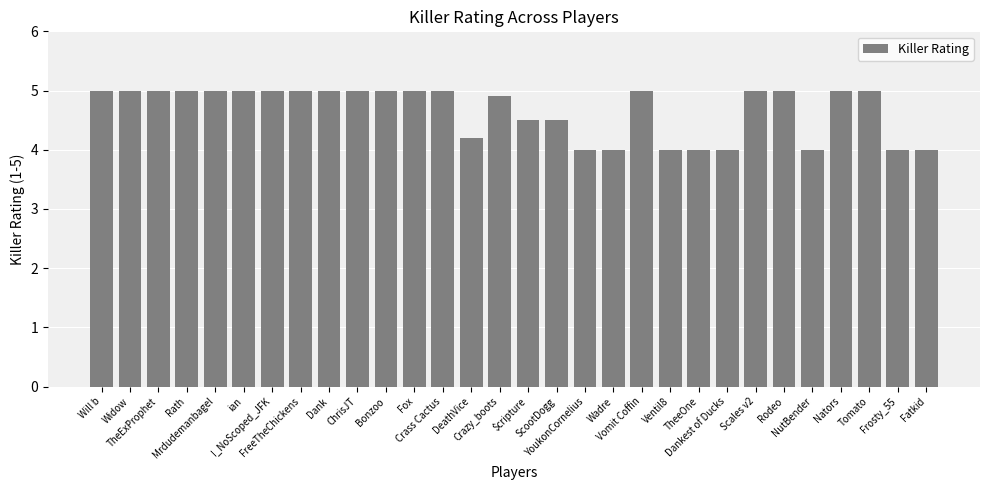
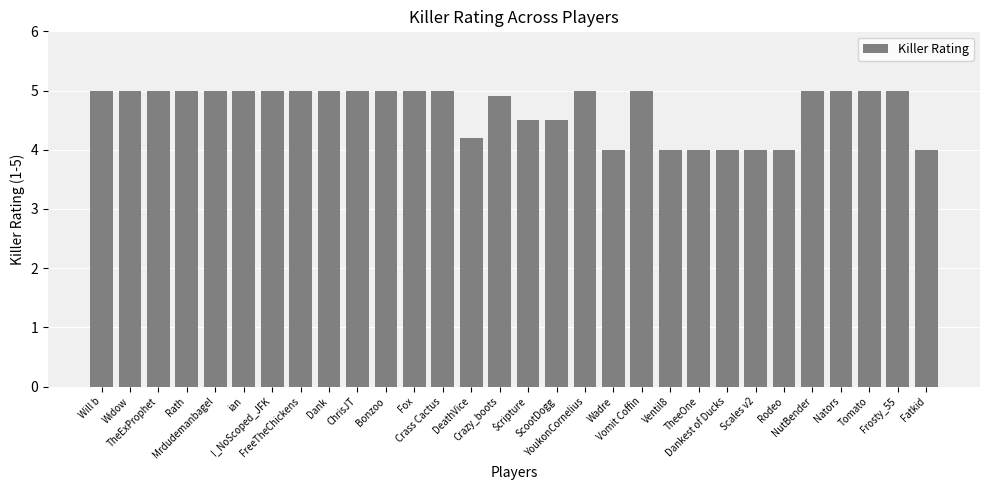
YoukonCornelius: 4 -> 5
Scales v2: 5 -> 4
Rodeo: 5 -> 4
NutBender: 4 -> 5
Frosty_55: 4 -> 5
